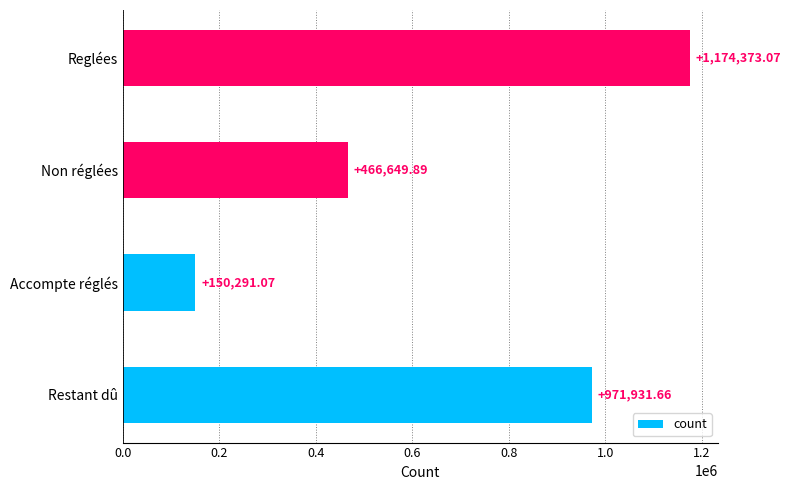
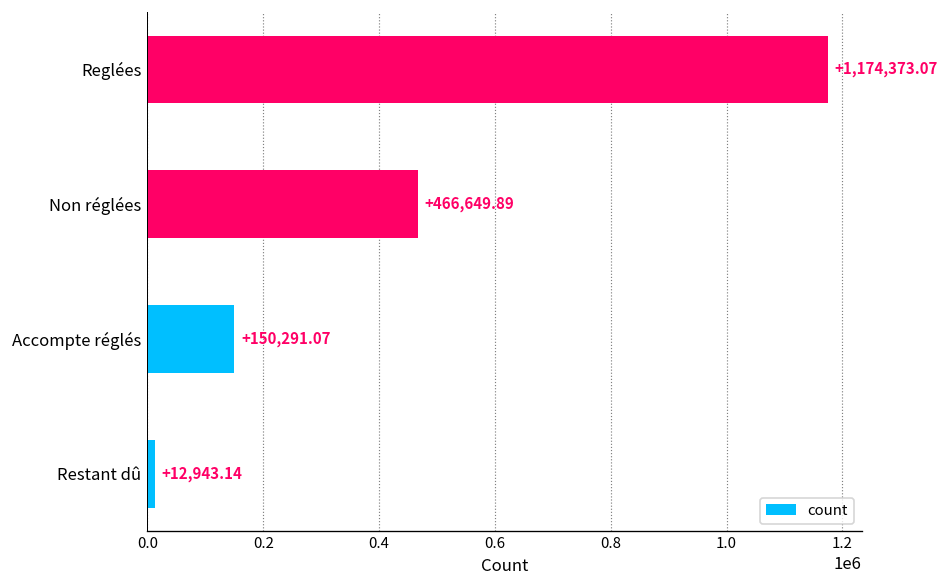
Restant dû: +971,931.66 -> +12,943.14
